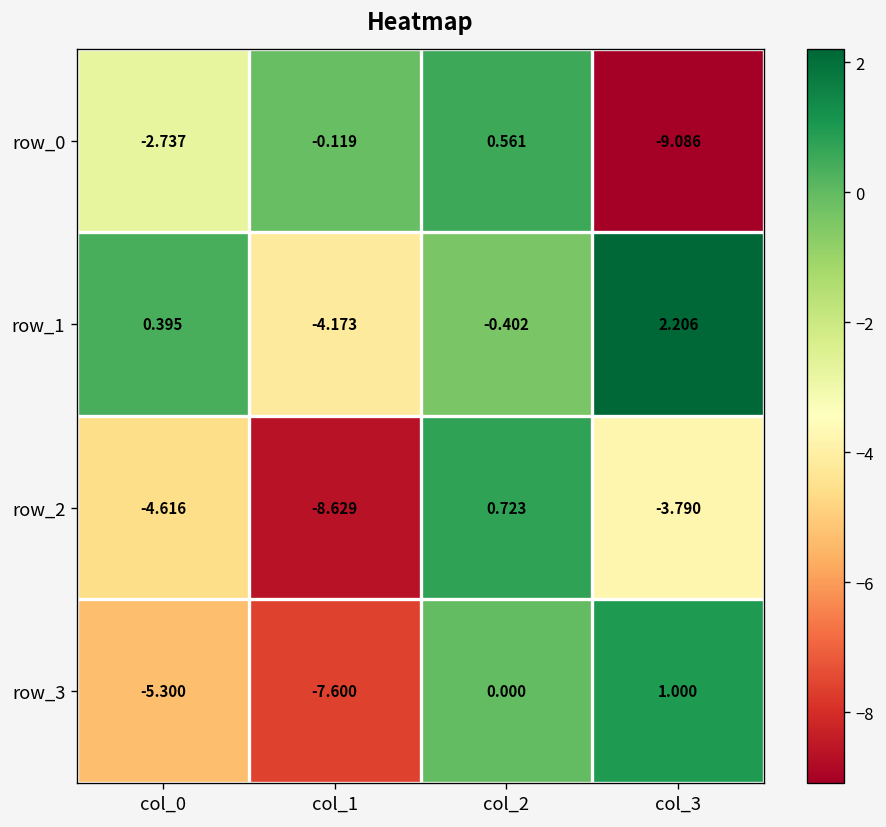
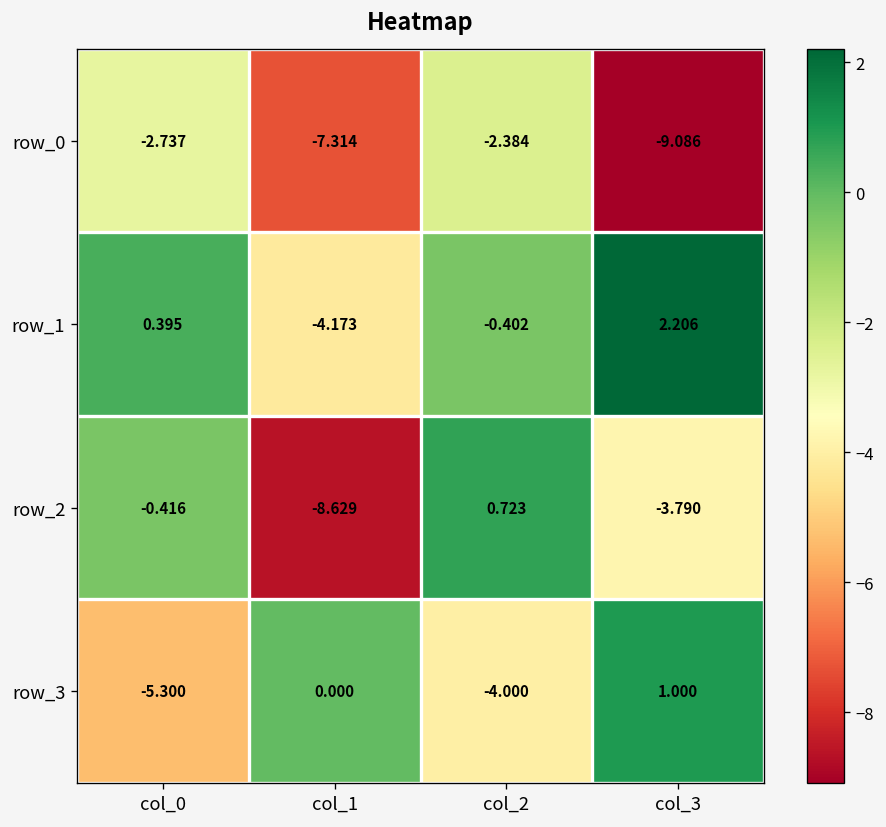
row_0, col_1: -0.119 -> -7.314
row_0, col_2: 0.561 -> -2.384
row_2, col_0: -4.616 -> -0.416
row_3, col_1: -7.600 -> 0.000
row_3, col_2: 0.000 -> -4.000
